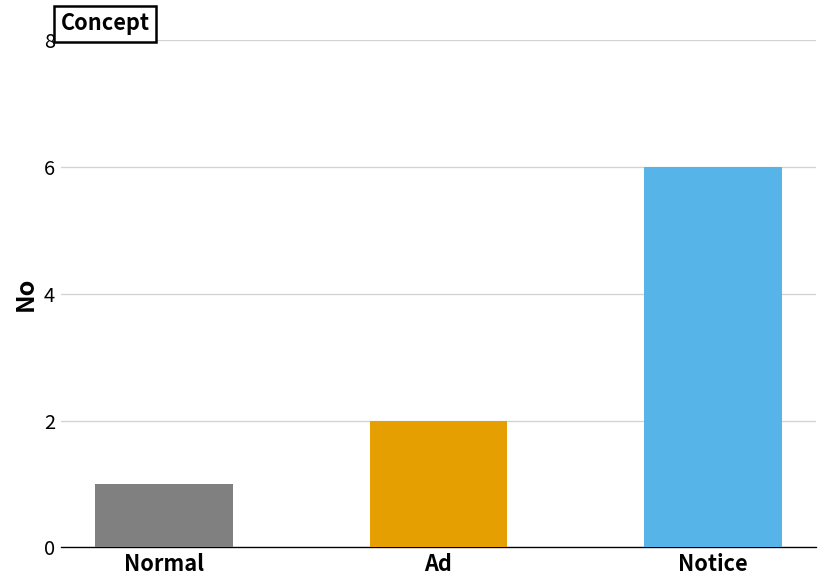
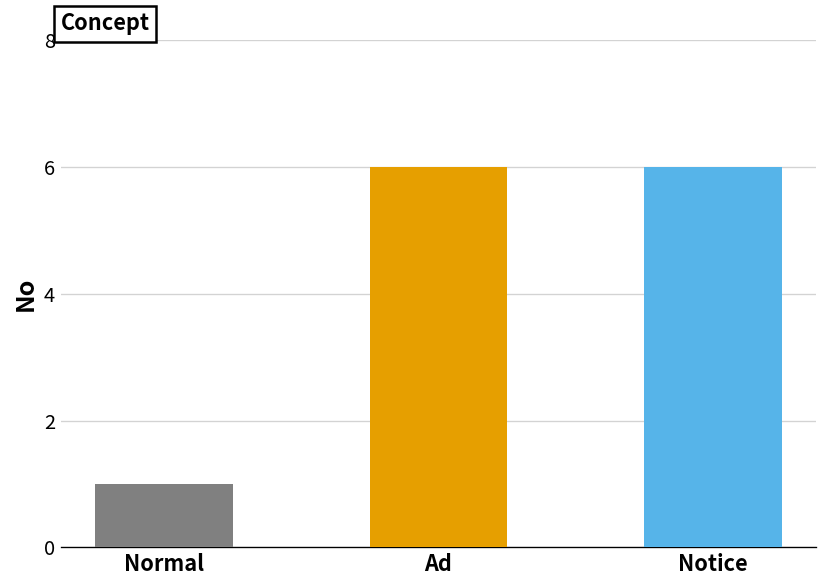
Ad: 2 -> 6
